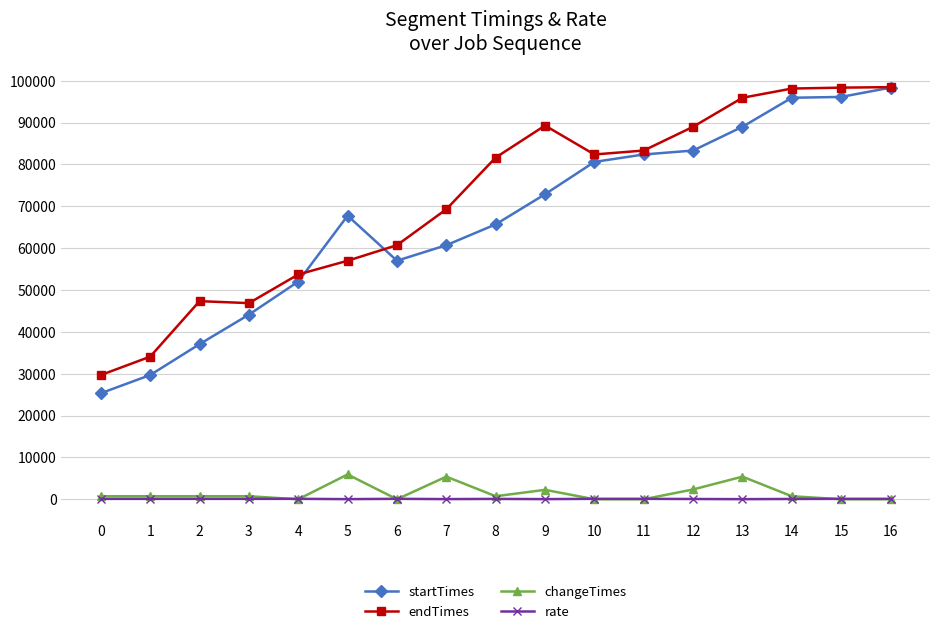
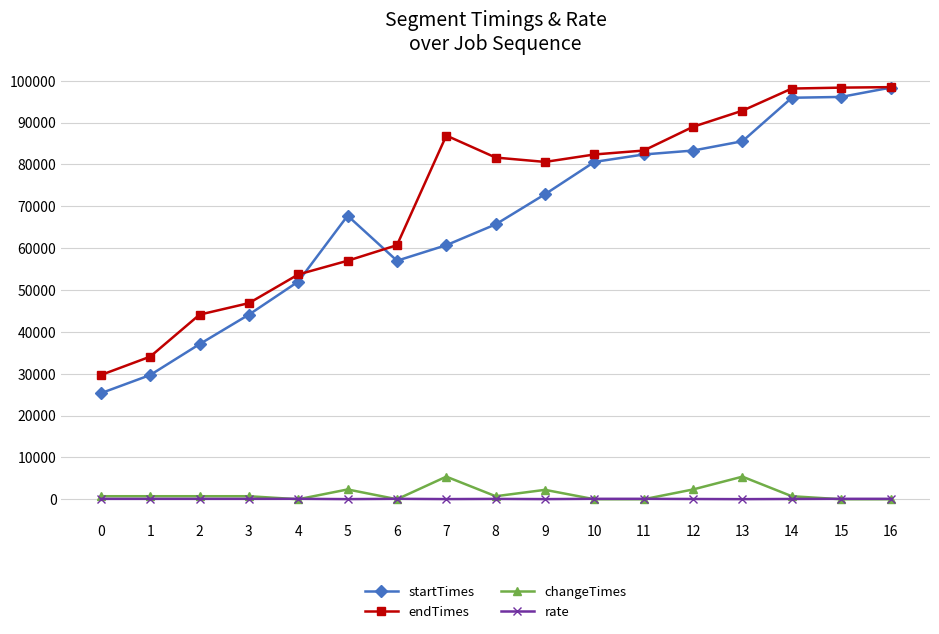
endTimes, 2: 47000 -> 44000
changeTimes, 5: 6000 -> 2000
endTimes, 7: 69000 -> 87000
endTimes, 9: 89000 -> 81000
startTimes, 13: 89000 -> 86000
endTimes, 13: 96000 -> 93000
